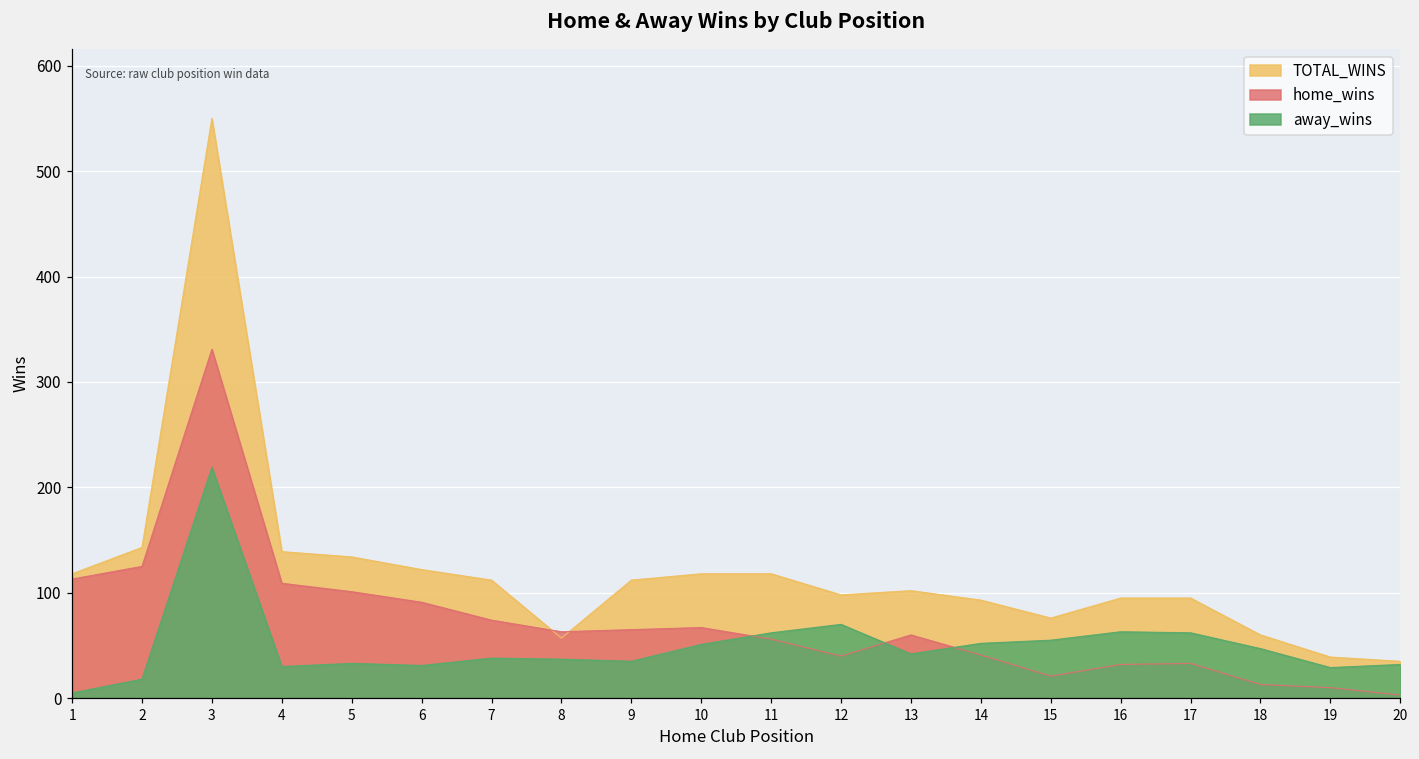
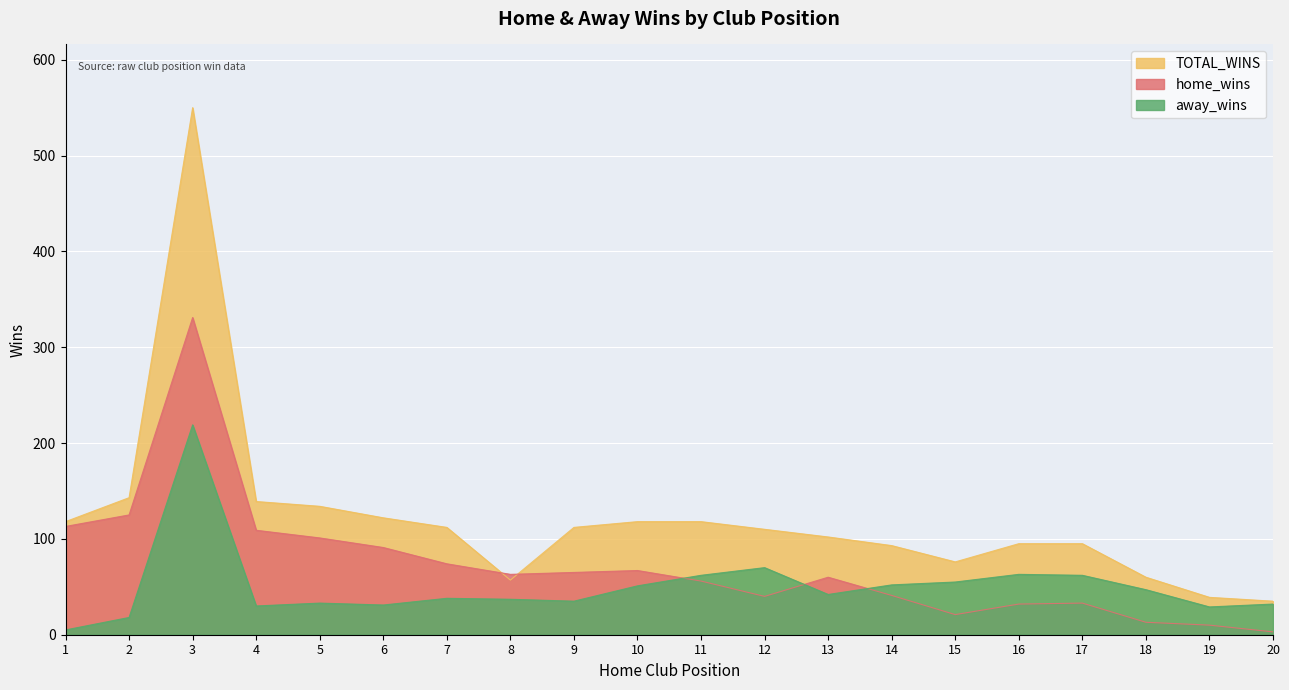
TOTAL_WINS, 12: 100 -> 110
